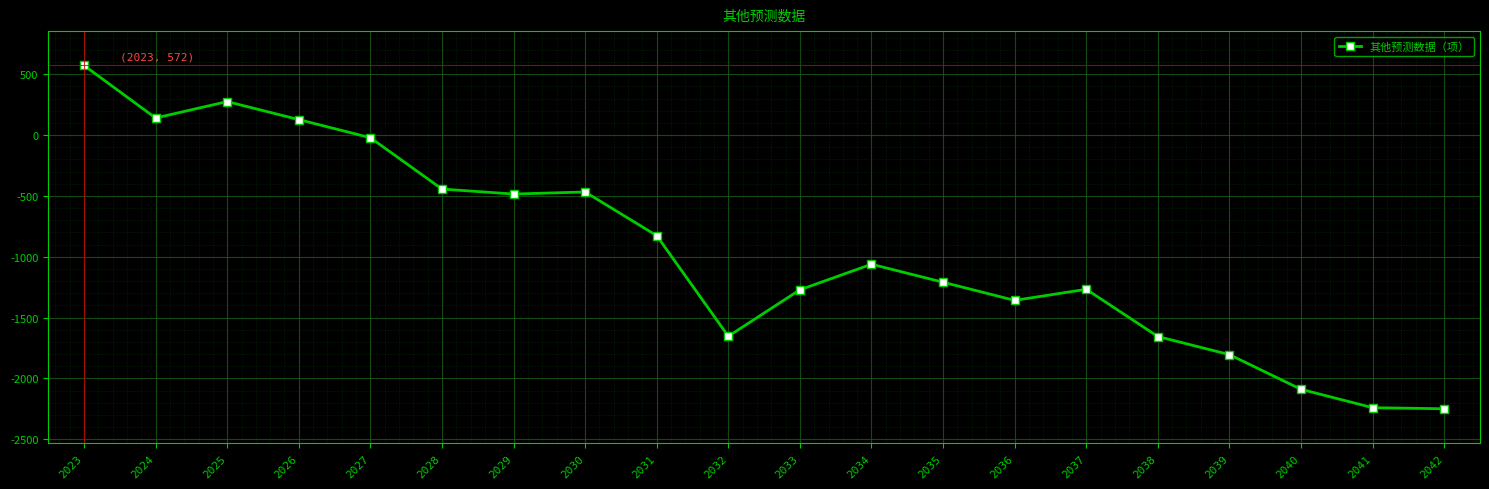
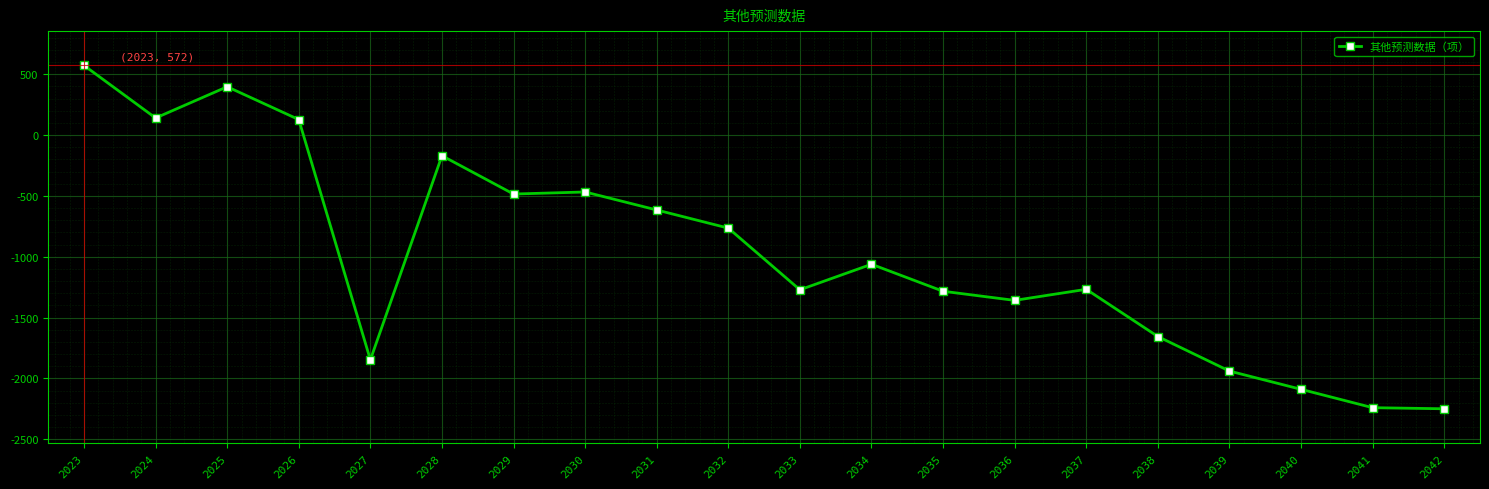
2025: 280 -> 400
2027: -20 -> -1850
2028: -440 -> -170
2031: -830 -> -620
2032: -1650 -> -770
2035: -1210 -> -1280
2039: -1810 -> -1940
